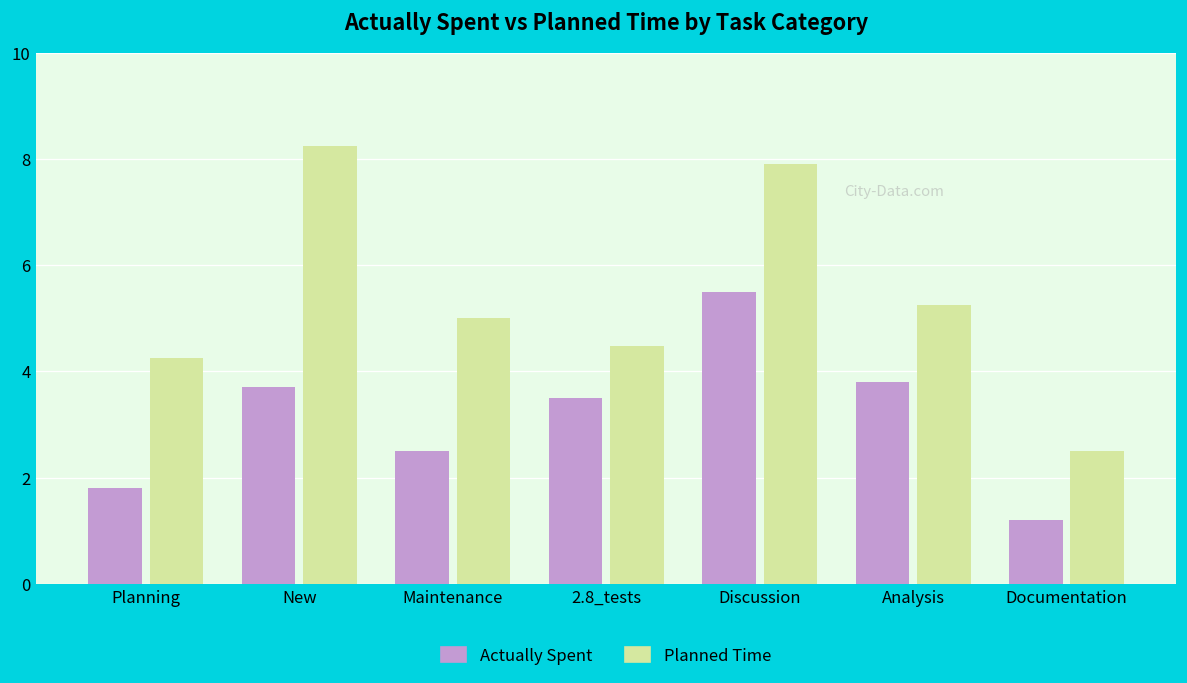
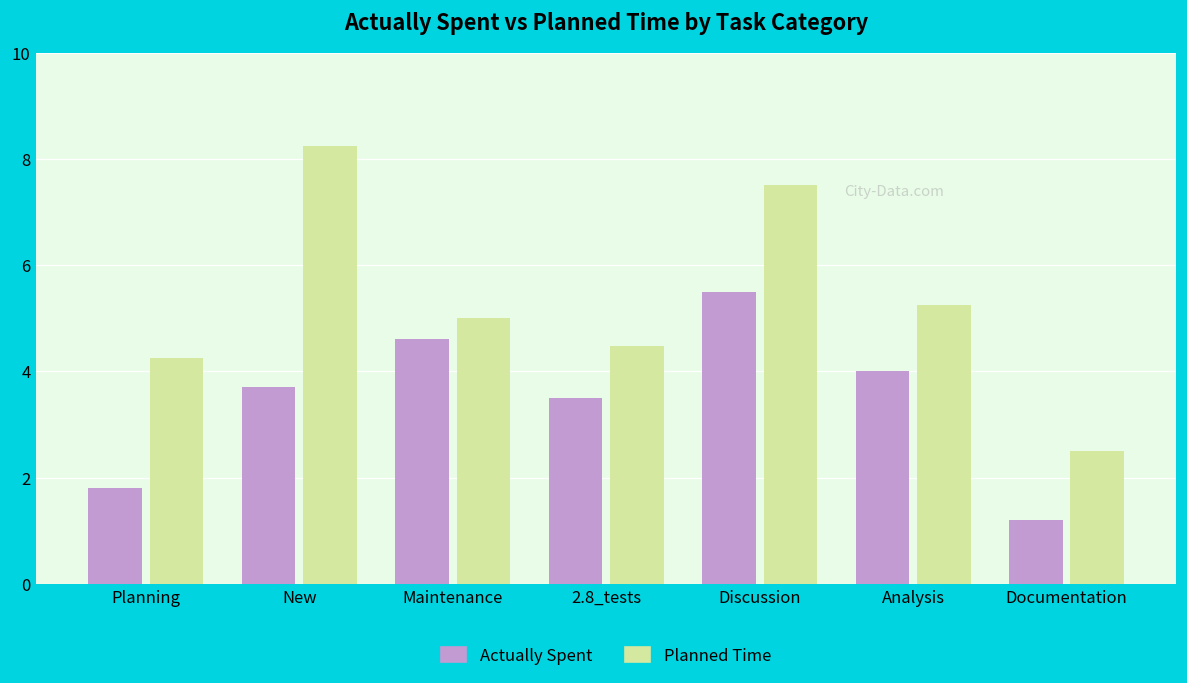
Actually Spent, Maintenance: 2.5 -> 4.6
Planned Time, Discussion: 7.9 -> 7.5
Actually Spent, Analysis: 3.8 -> 4.0
